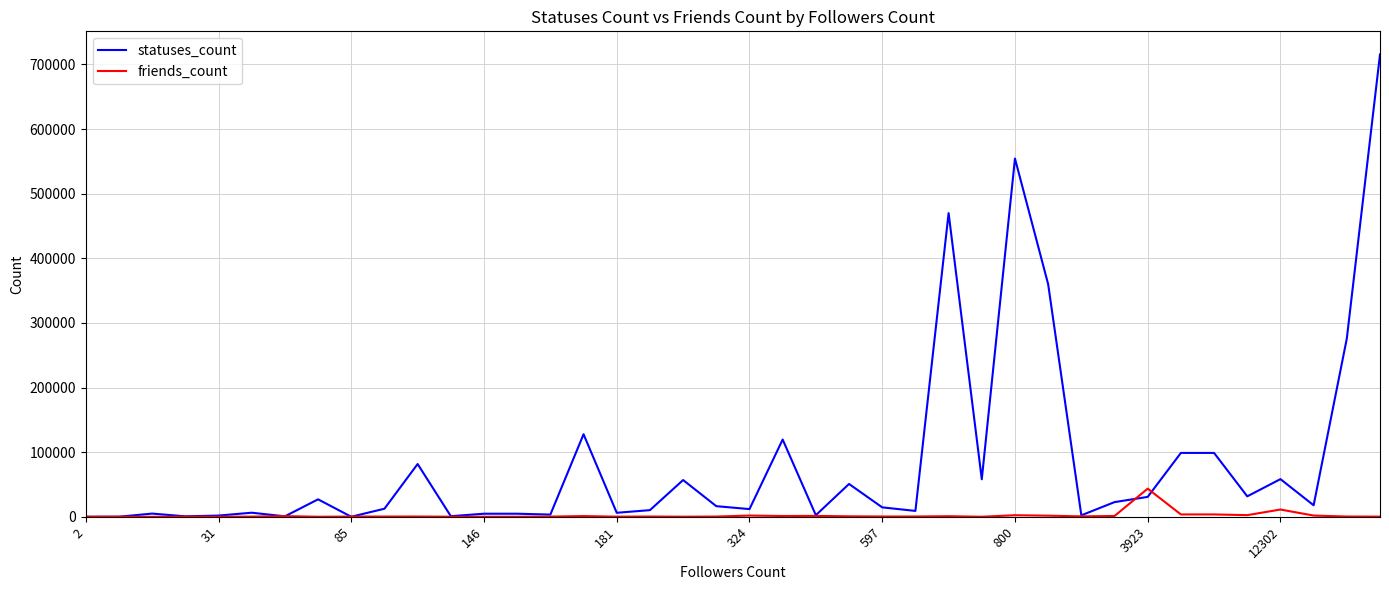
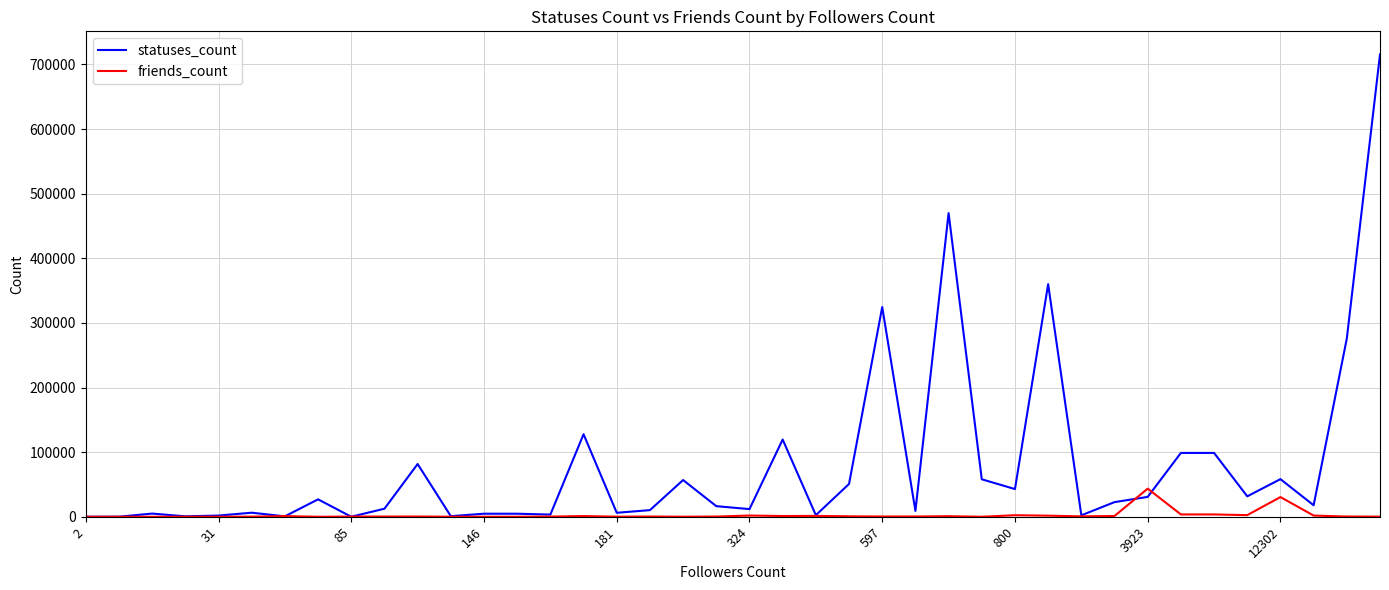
statuses_count, 597: 10000 -> 320000
statuses_count, 800: 550000 -> 40000
friends_count, 12302: 10000 -> 30000
